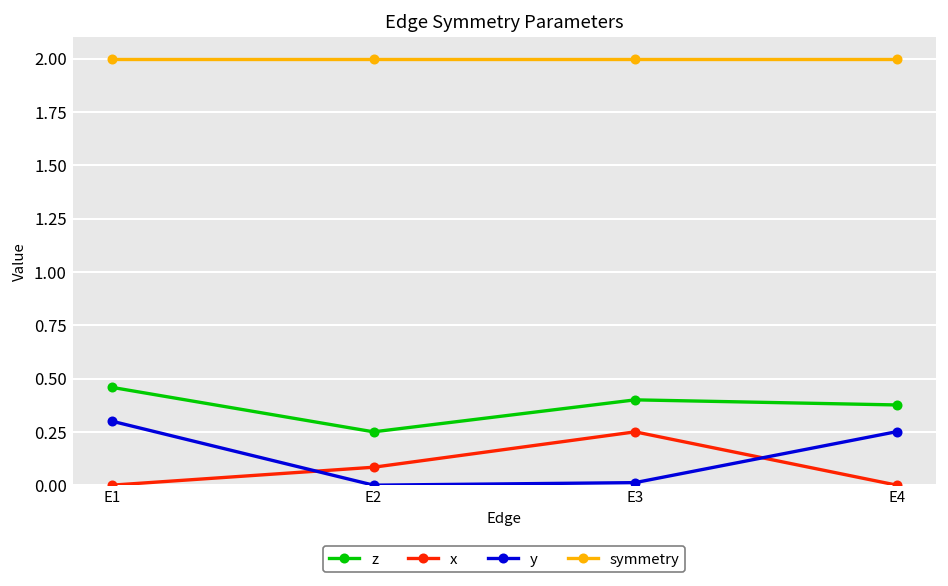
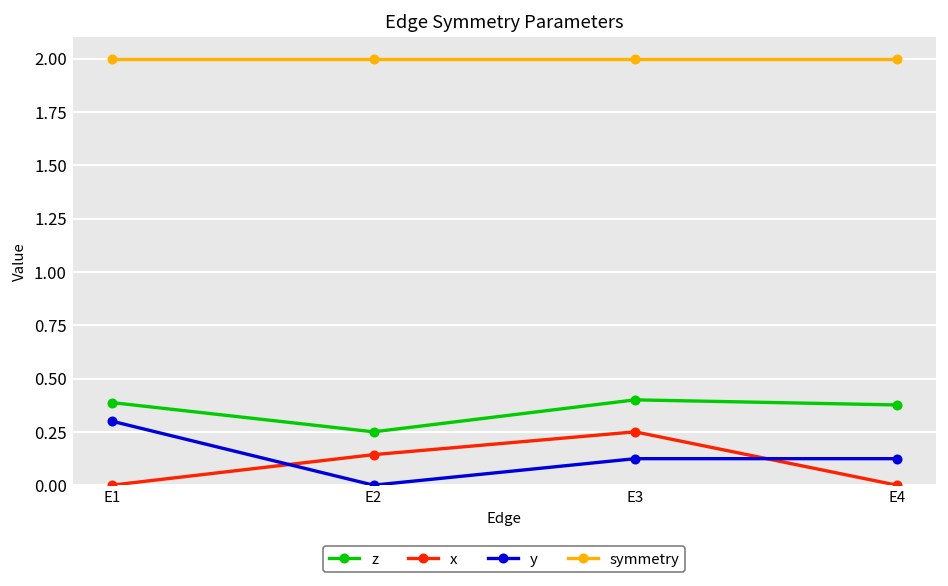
z, E1: 0.46 -> 0.39
x, E2: 0.08 -> 0.14
y, E3: 0.01 -> 0.12
y, E4: 0.25 -> 0.12
